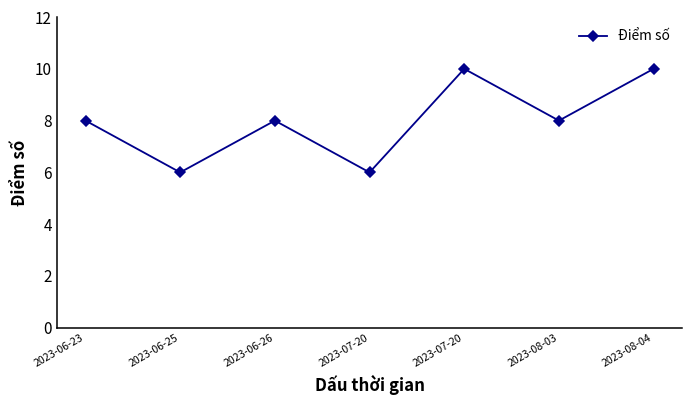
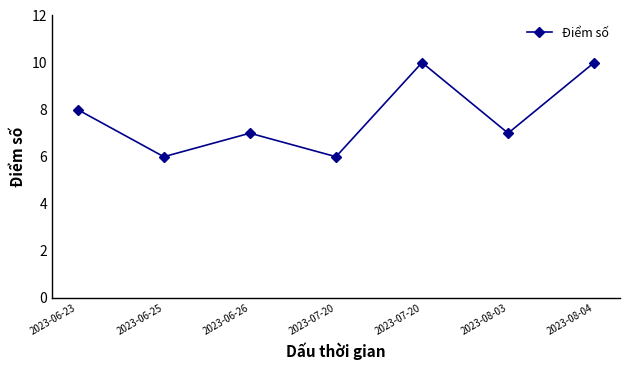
2023-06-26: 8 -> 7
2023-08-03: 8 -> 7
